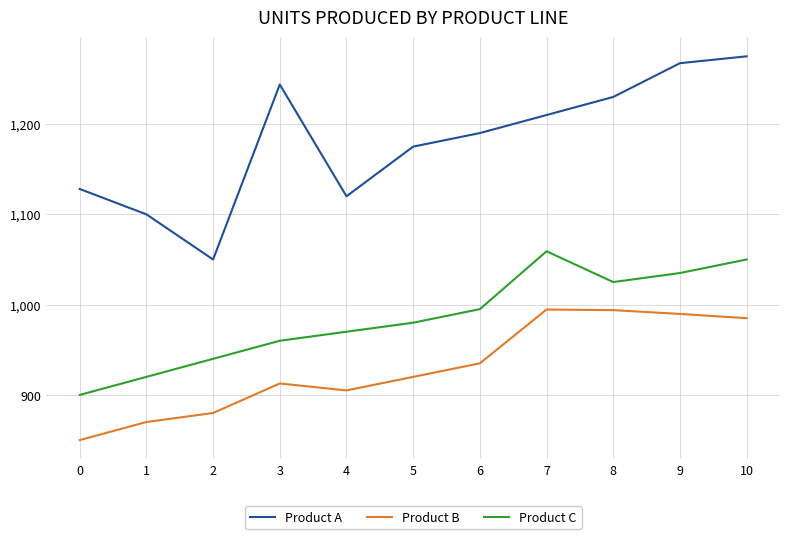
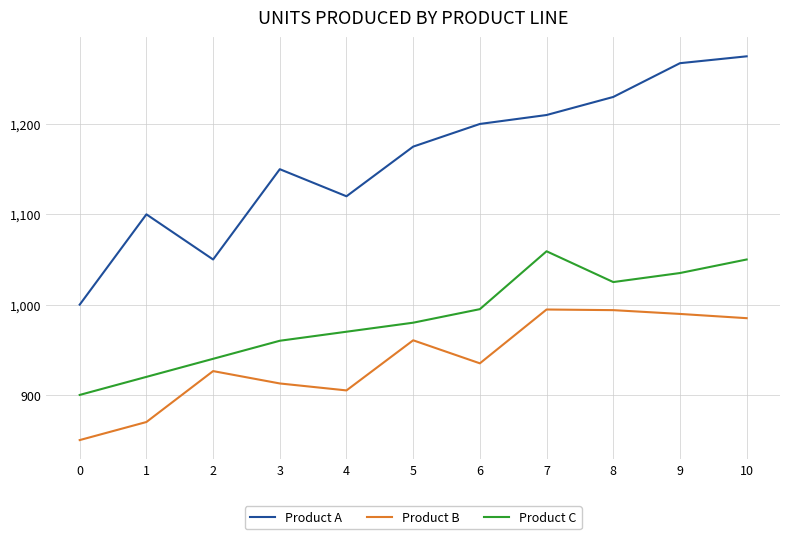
Product A, 0: 1,130 -> 1,000
Product B, 2: 880 -> 930
Product A, 3: 1,240 -> 1,150
Product B, 5: 920 -> 960
Product A, 6: 1,190 -> 1,200
